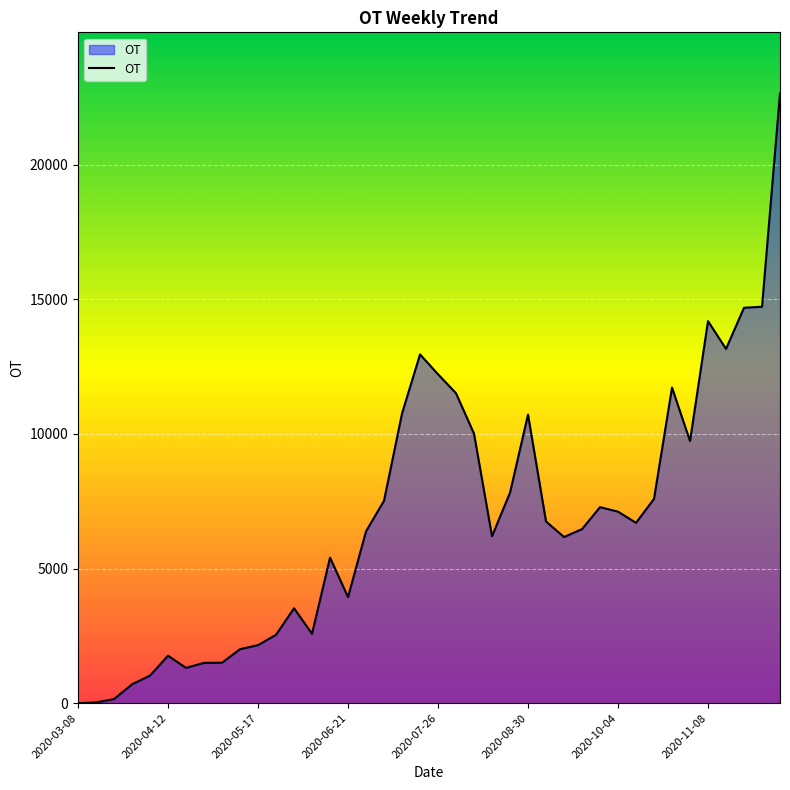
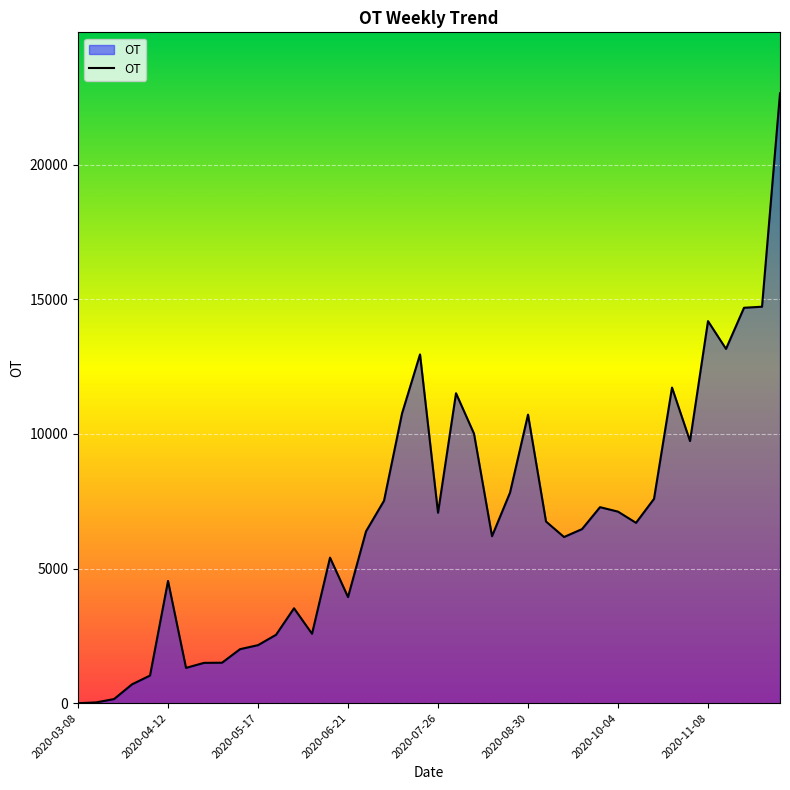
2020-04-12: 1800 -> 4500
2020-07-26: 12200 -> 7100
